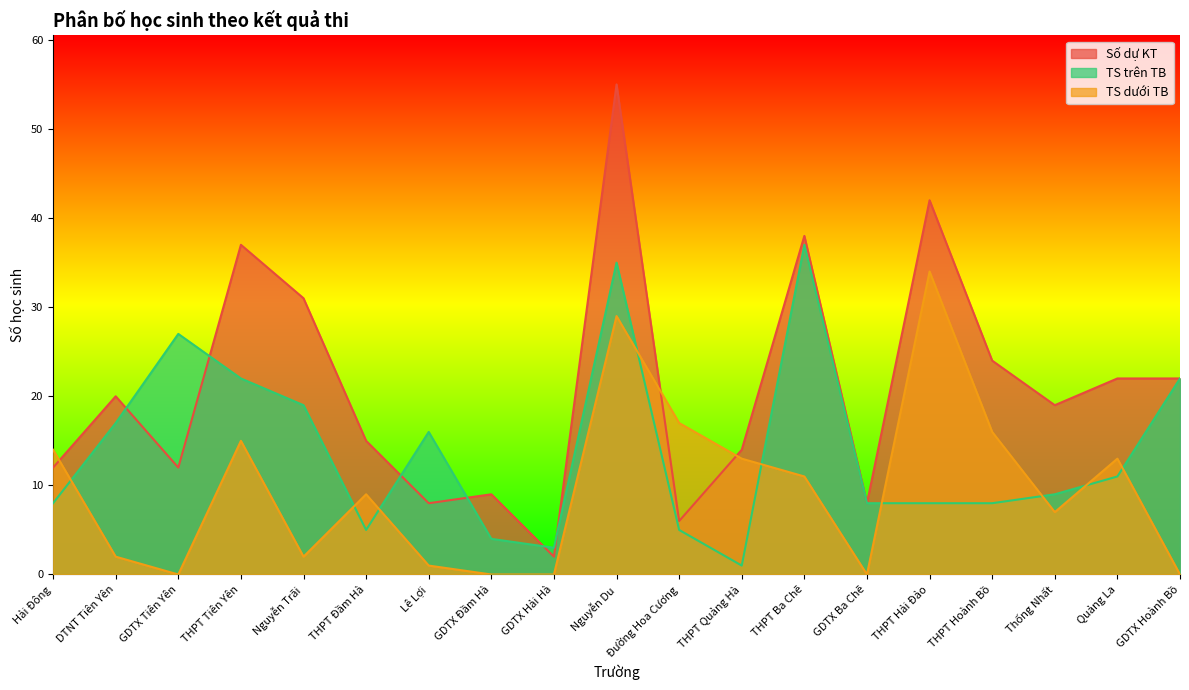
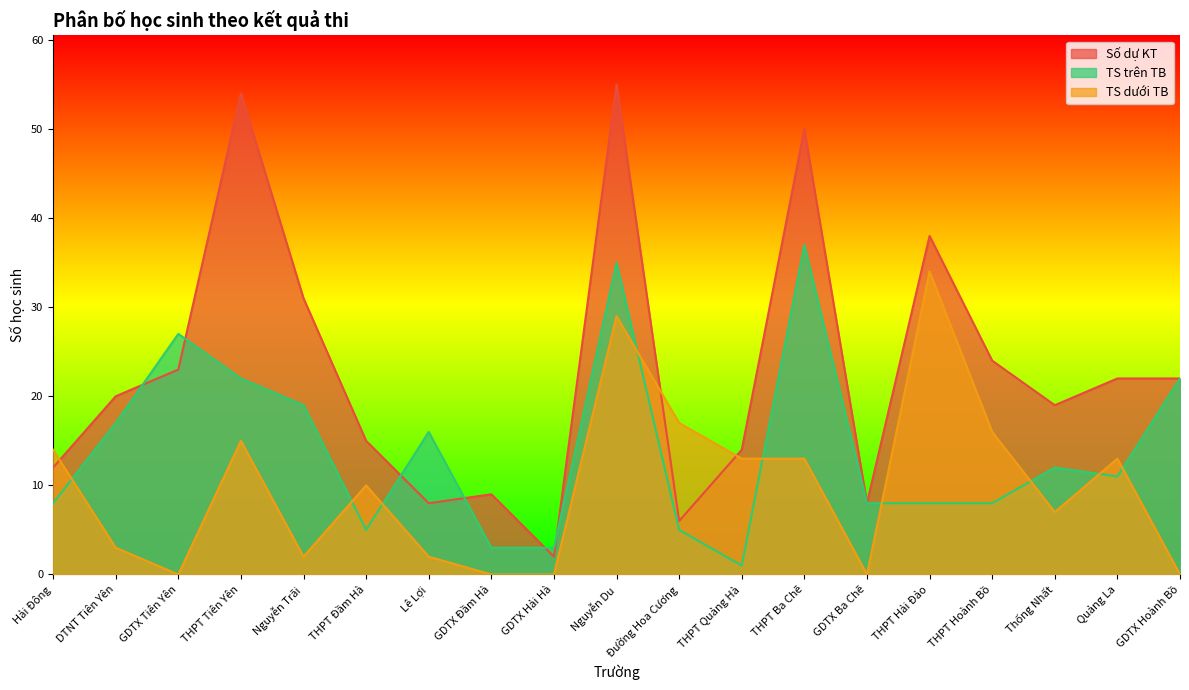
TS dưới TB, DTNT Tiên Yên: 2 -> 3
Số dự KT, GDTX Tiên Yên: 12 -> 23
Số dự KT, THPT Tiên Yên: 37 -> 54
TS dưới TB, THPT Đầm Hà: 9 -> 10
TS dưới TB, Lê Lợi: 1 -> 2
TS trên TB, GDTX Đầm Hà: 4 -> 3
Số dự KT, THPT Ba Chẽ: 38 -> 50
TS dưới TB, THPT Ba Chẽ: 11 -> 13
Số dự KT, THPT Hải Đảo: 42 -> 38
TS trên TB, Thống Nhất: 9 -> 12
